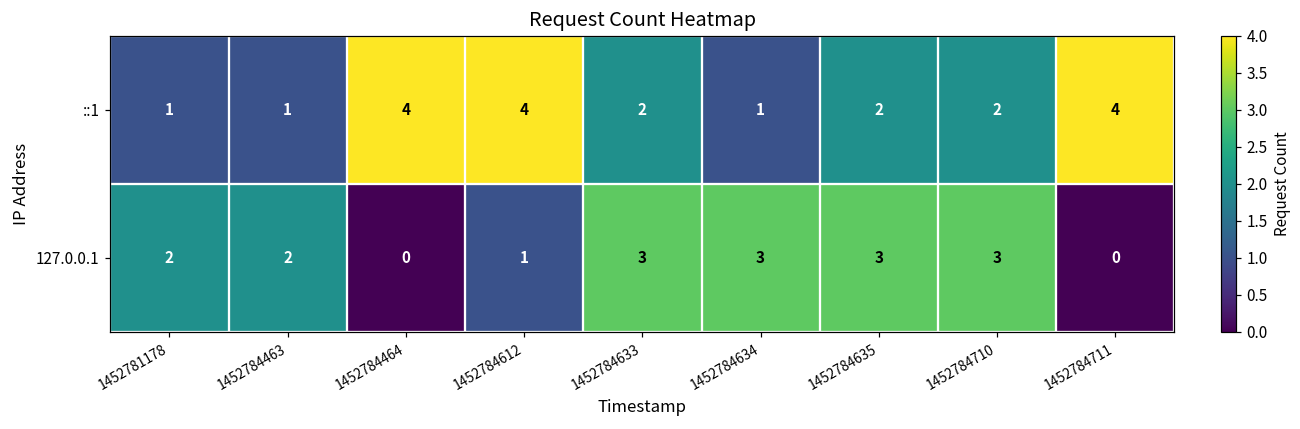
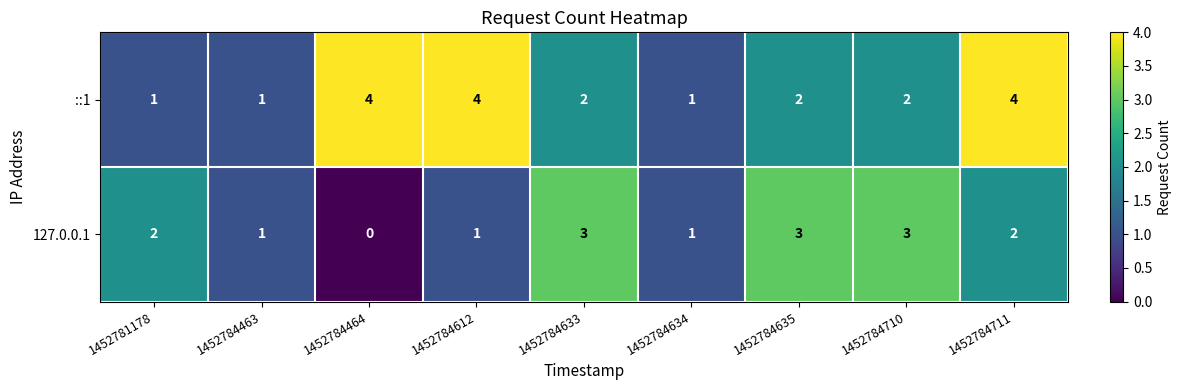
127.0.0.1, 1452784463: 2 -> 1
127.0.0.1, 1452784634: 3 -> 1
127.0.0.1, 1452784711: 0 -> 2
